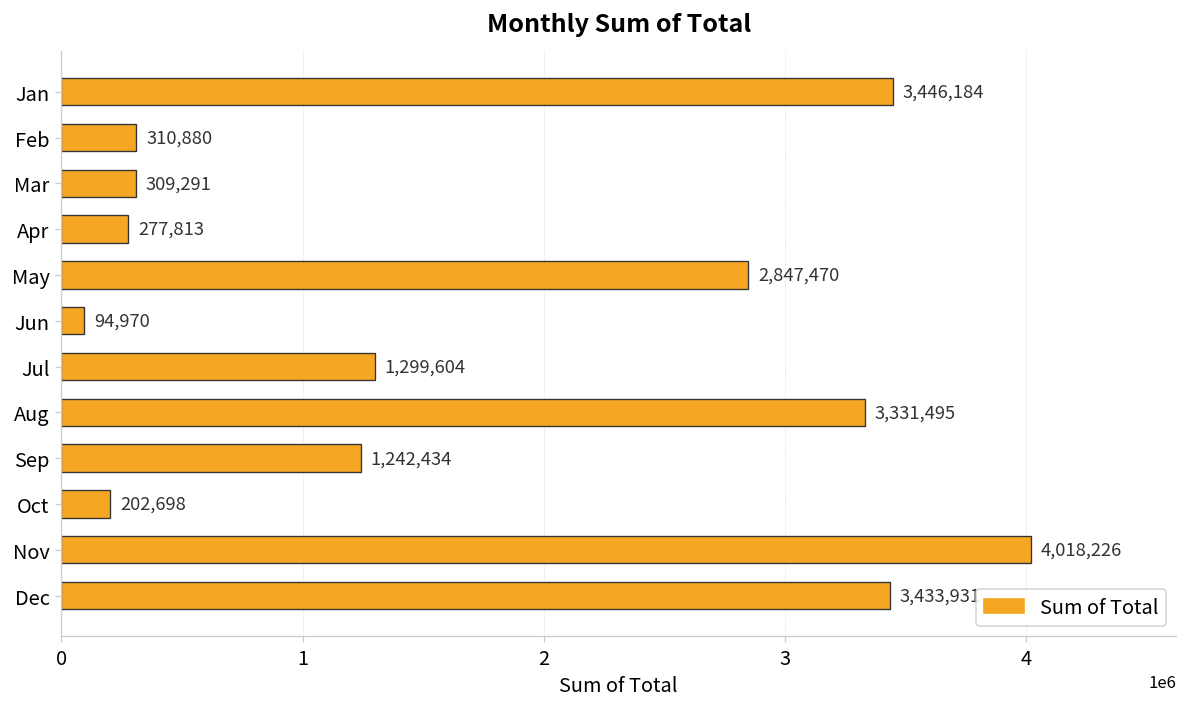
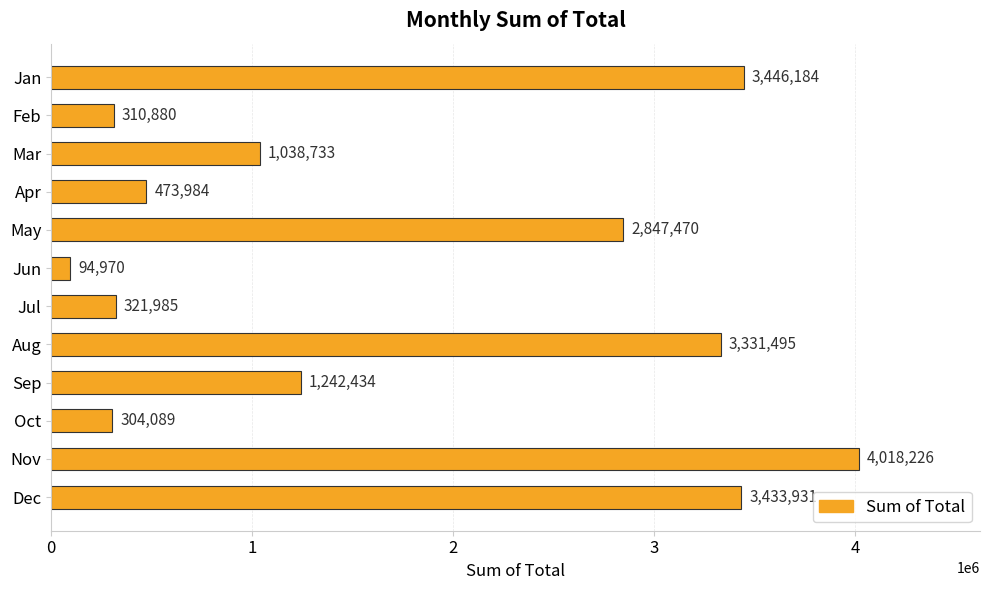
Mar: 309,291 -> 1,038,733
Apr: 277,813 -> 473,984
Jul: 1,299,604 -> 321,985
Oct: 202,698 -> 304,089
